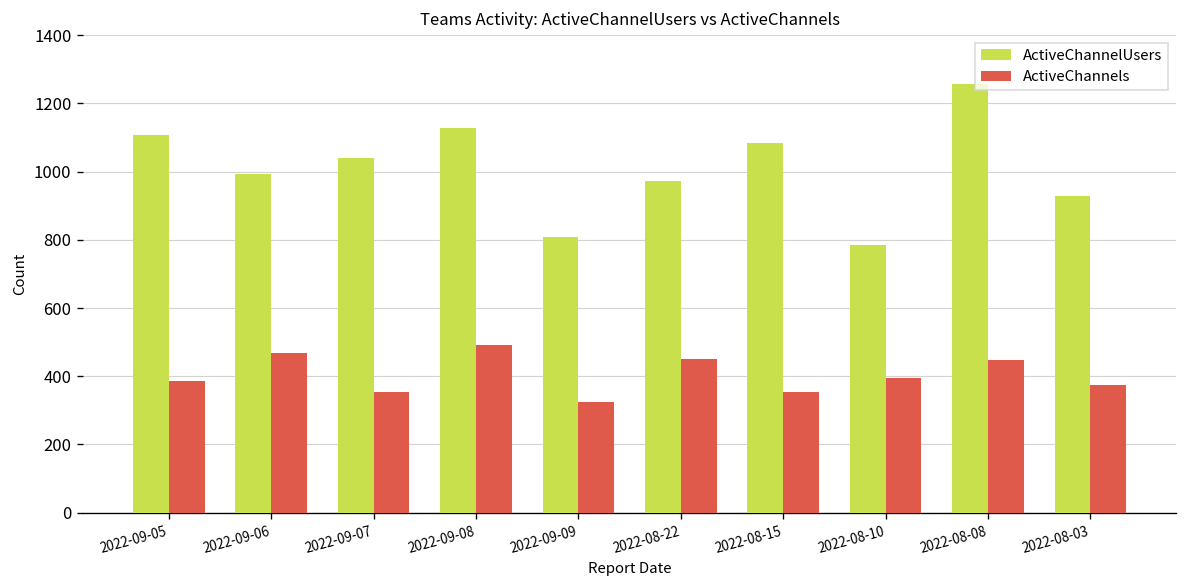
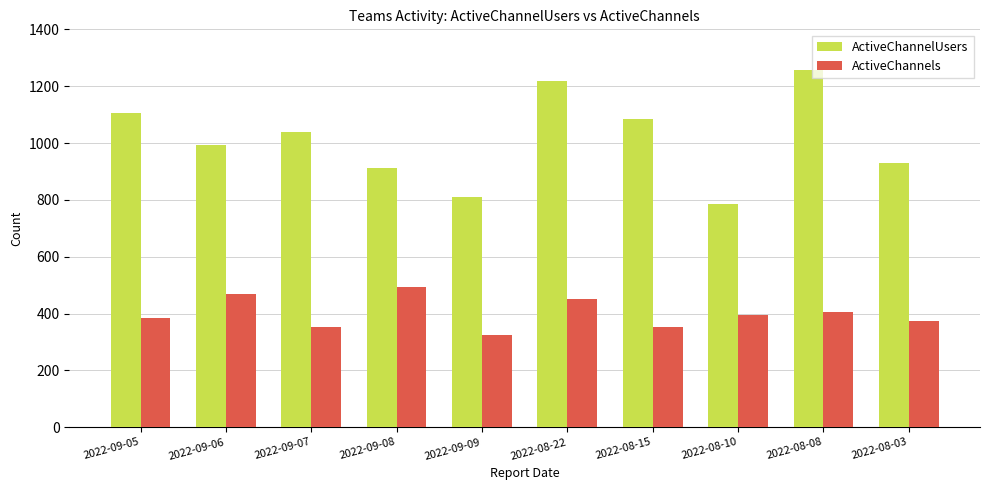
ActiveChannelUsers, 2022-09-08: 1130 -> 910
ActiveChannelUsers, 2022-08-22: 970 -> 1220
ActiveChannels, 2022-08-08: 450 -> 410
